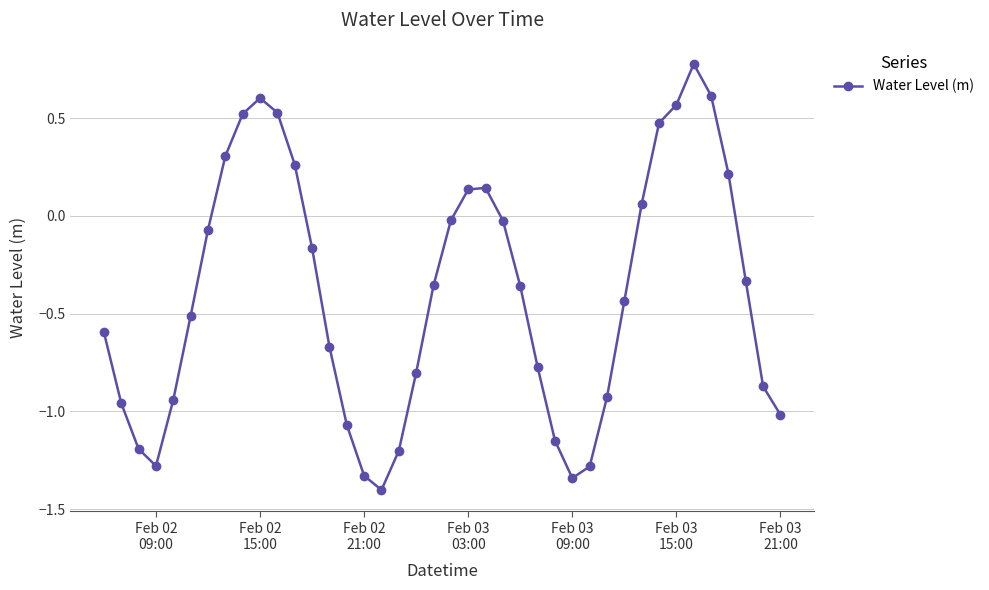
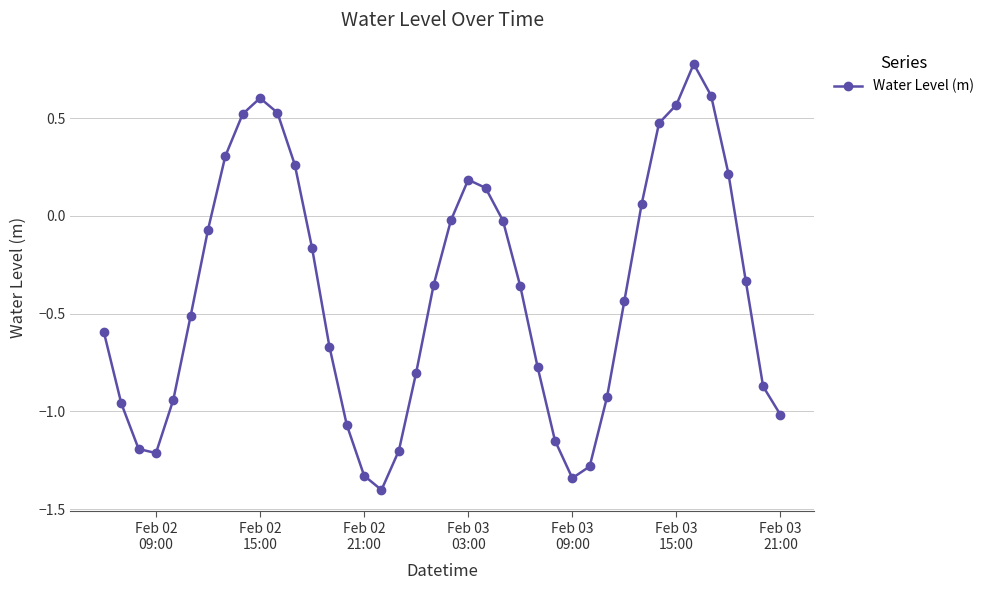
Feb 02 09:00: -1.28 -> -1.21
Feb 03 03:00: 0.13 -> 0.18
